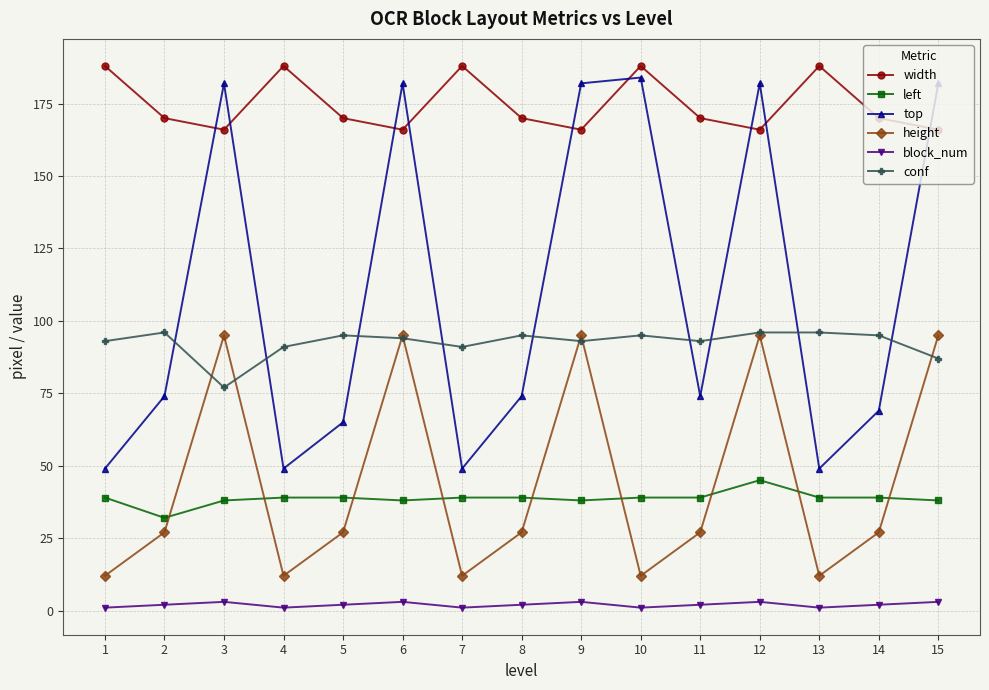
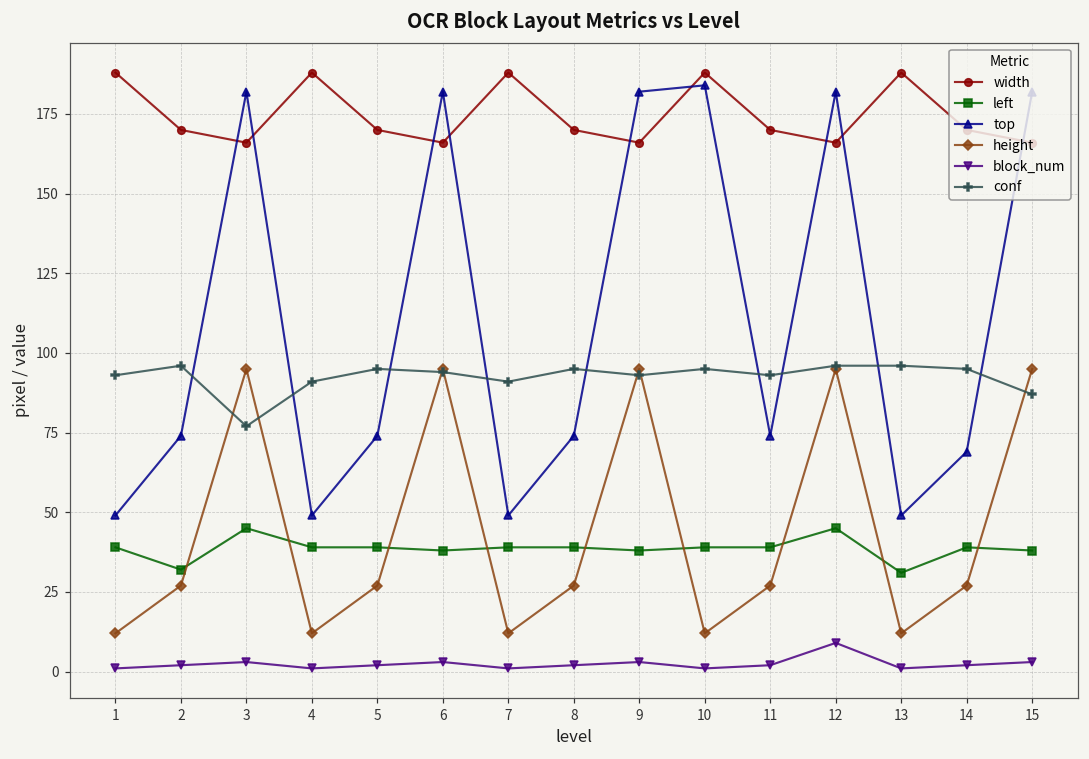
left, 3: 38 -> 45
top, 5: 65 -> 74
block_num, 12: 3 -> 9
left, 13: 39 -> 31
